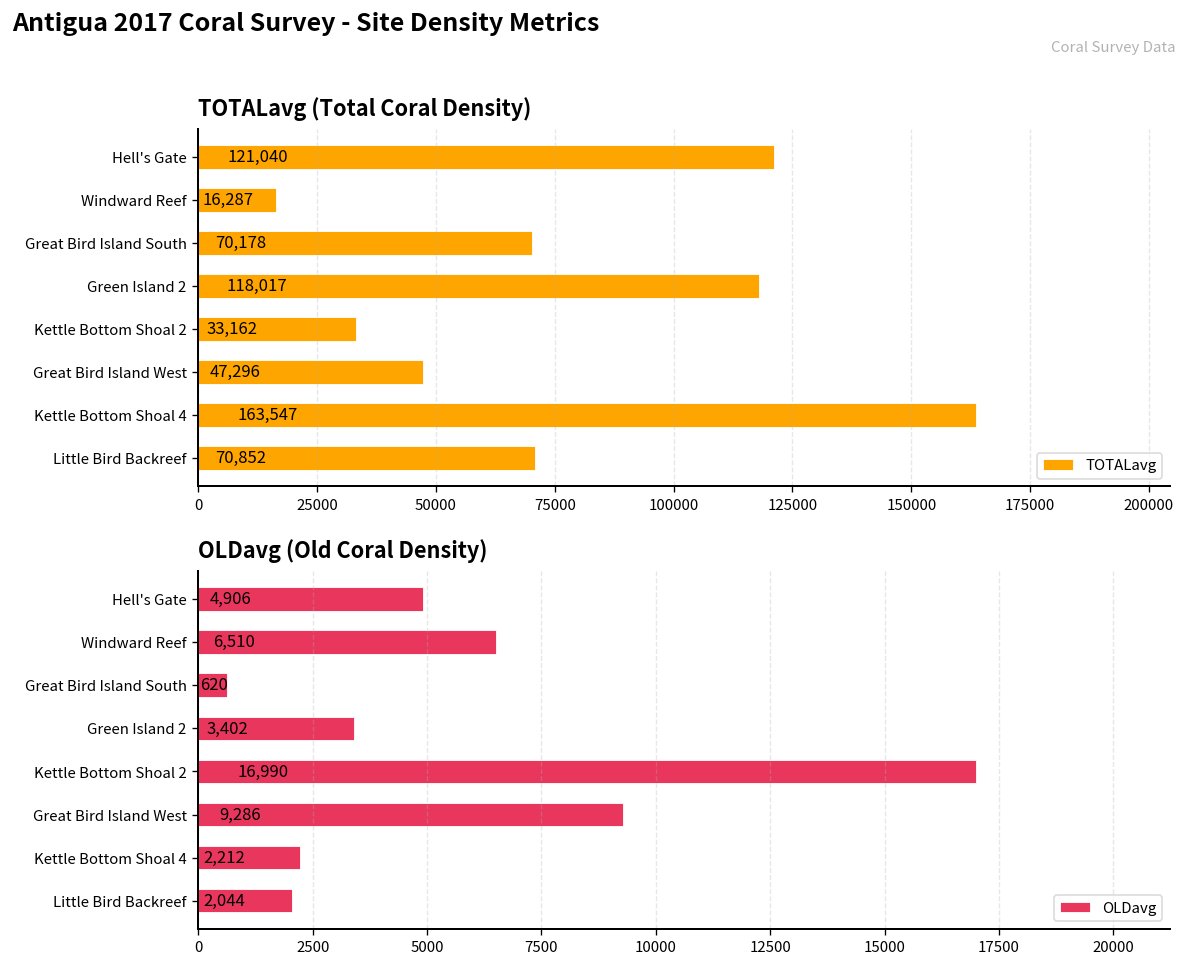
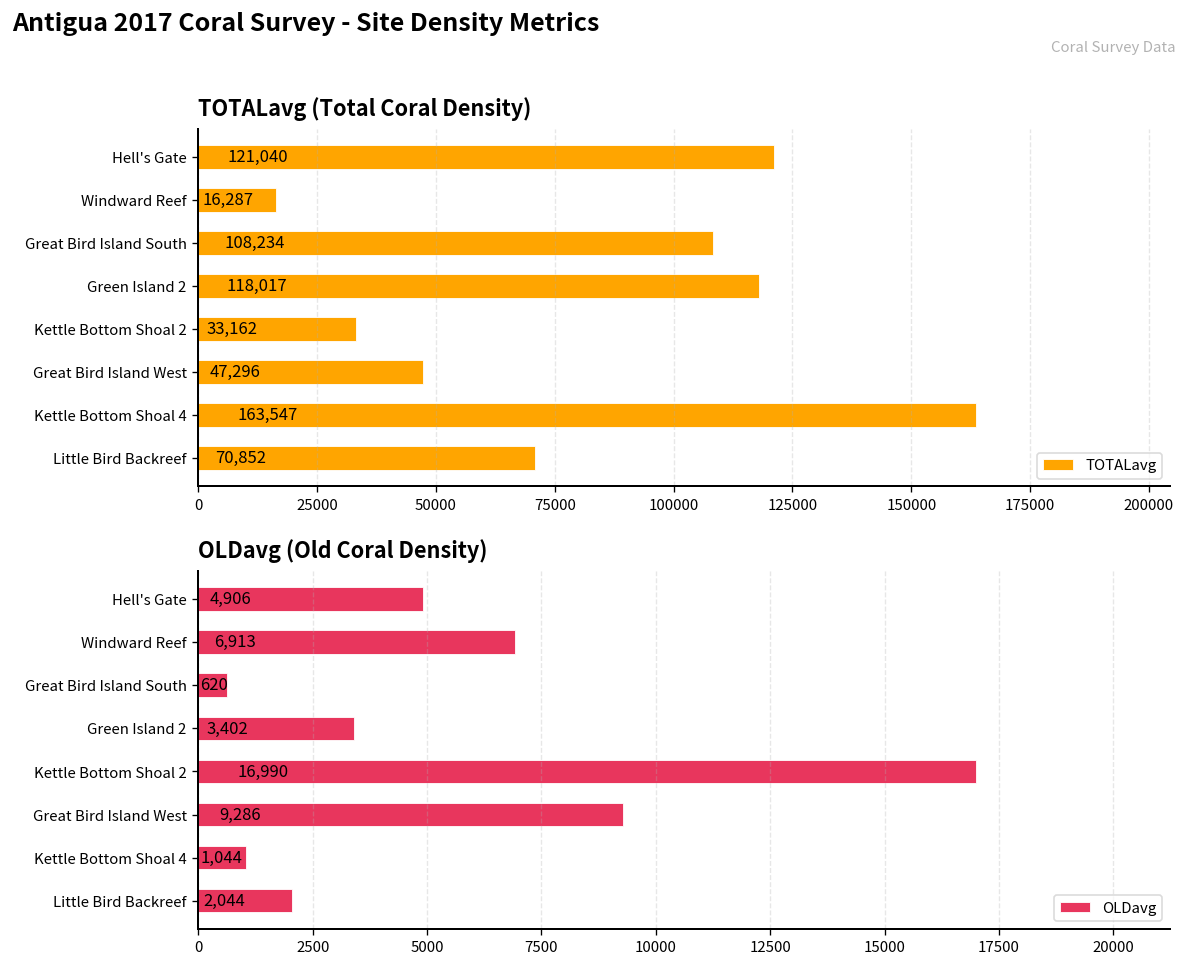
TOTALavg (Total Coral Density), Great Bird Island South: 70,178 -> 108,234
OLDavg (Old Coral Density), Windward Reef: 6,510 -> 6,913
OLDavg (Old Coral Density), Kettle Bottom Shoal 4: 2,212 -> 1,044
